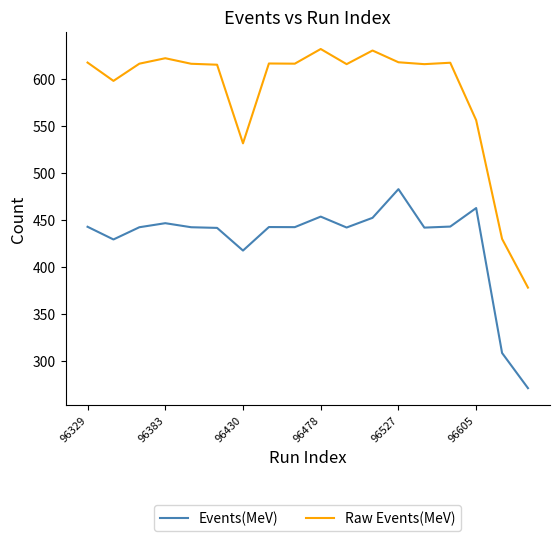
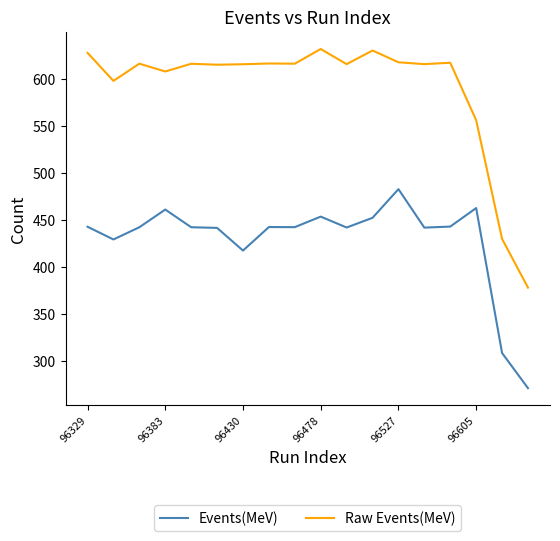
Raw Events(MeV), 96329: 620 -> 630
Events(MeV), 96383: 450 -> 460
Raw Events(MeV), 96383: 620 -> 610
Raw Events(MeV), 96430: 530 -> 620
